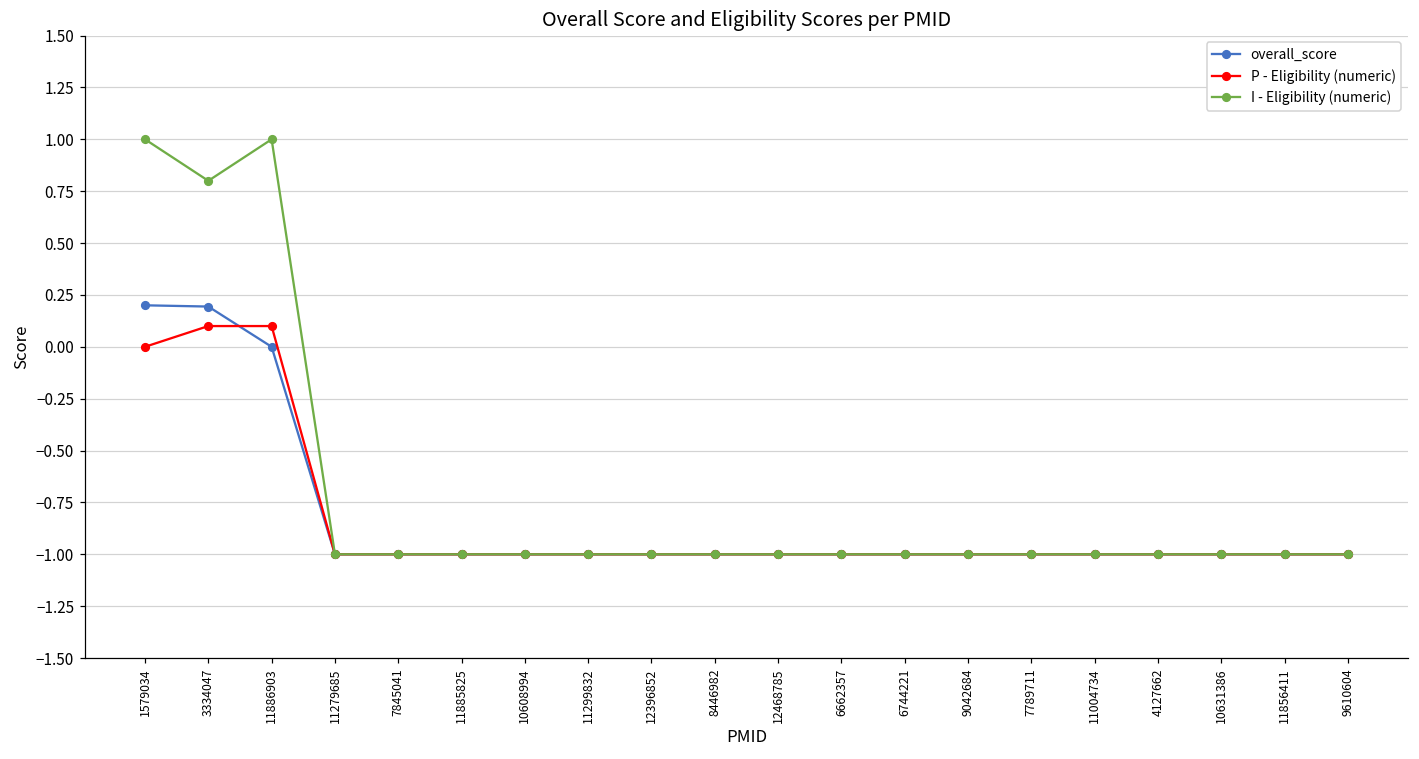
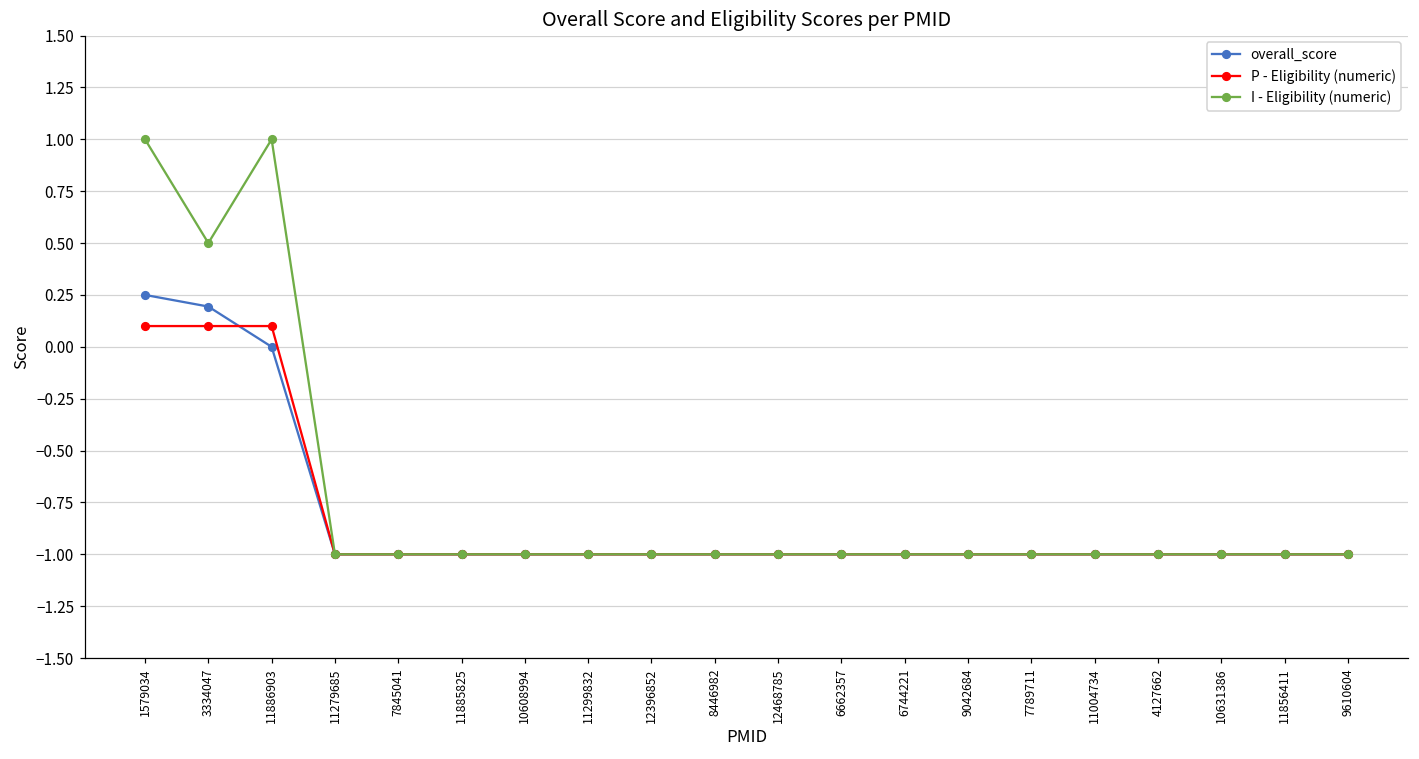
overall_score, 1579034: 0.20 -> 0.25
P - Eligibility (numeric), 1579034: 0.0 -> 0.1
I - Eligibility (numeric), 3334047: 0.8 -> 0.5
